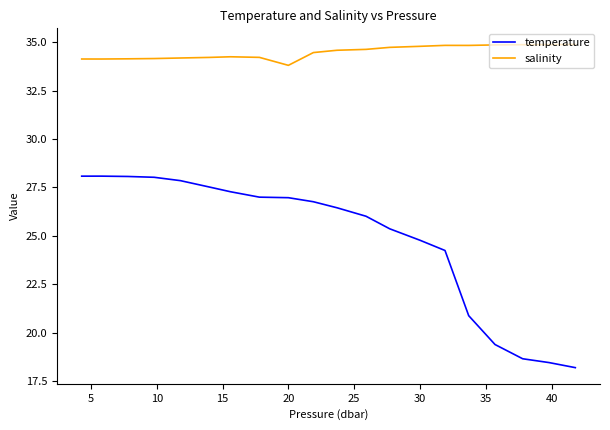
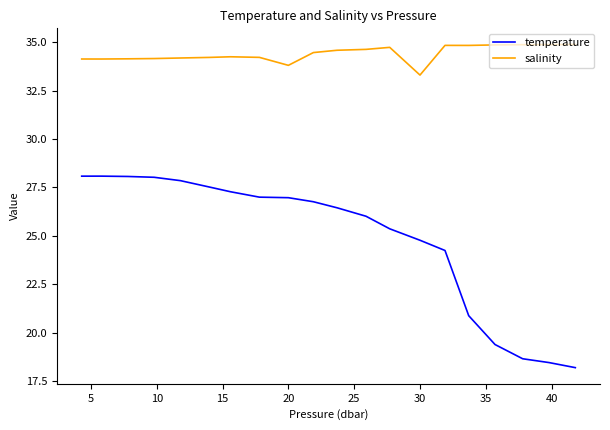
salinity, 30: 34.8 -> 33.3
